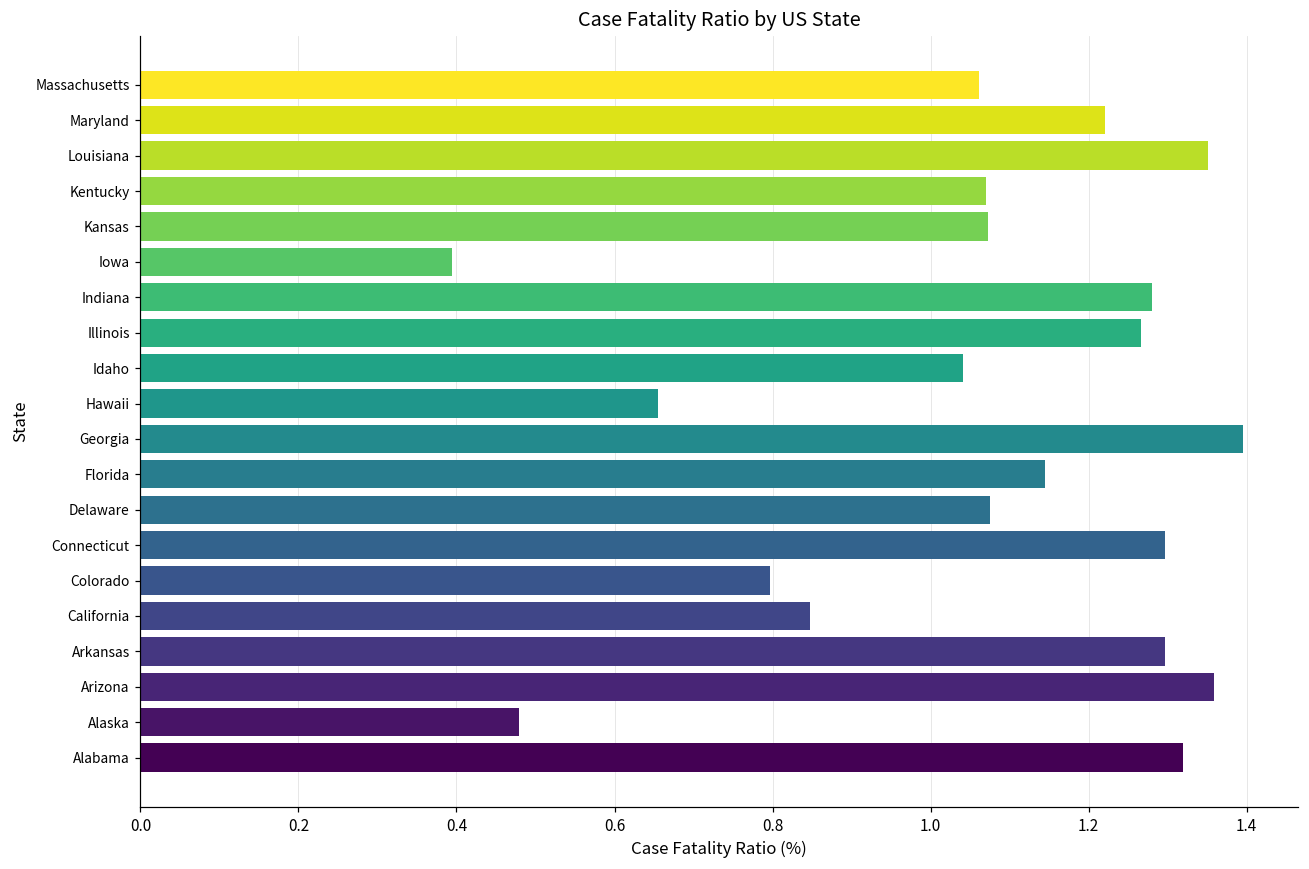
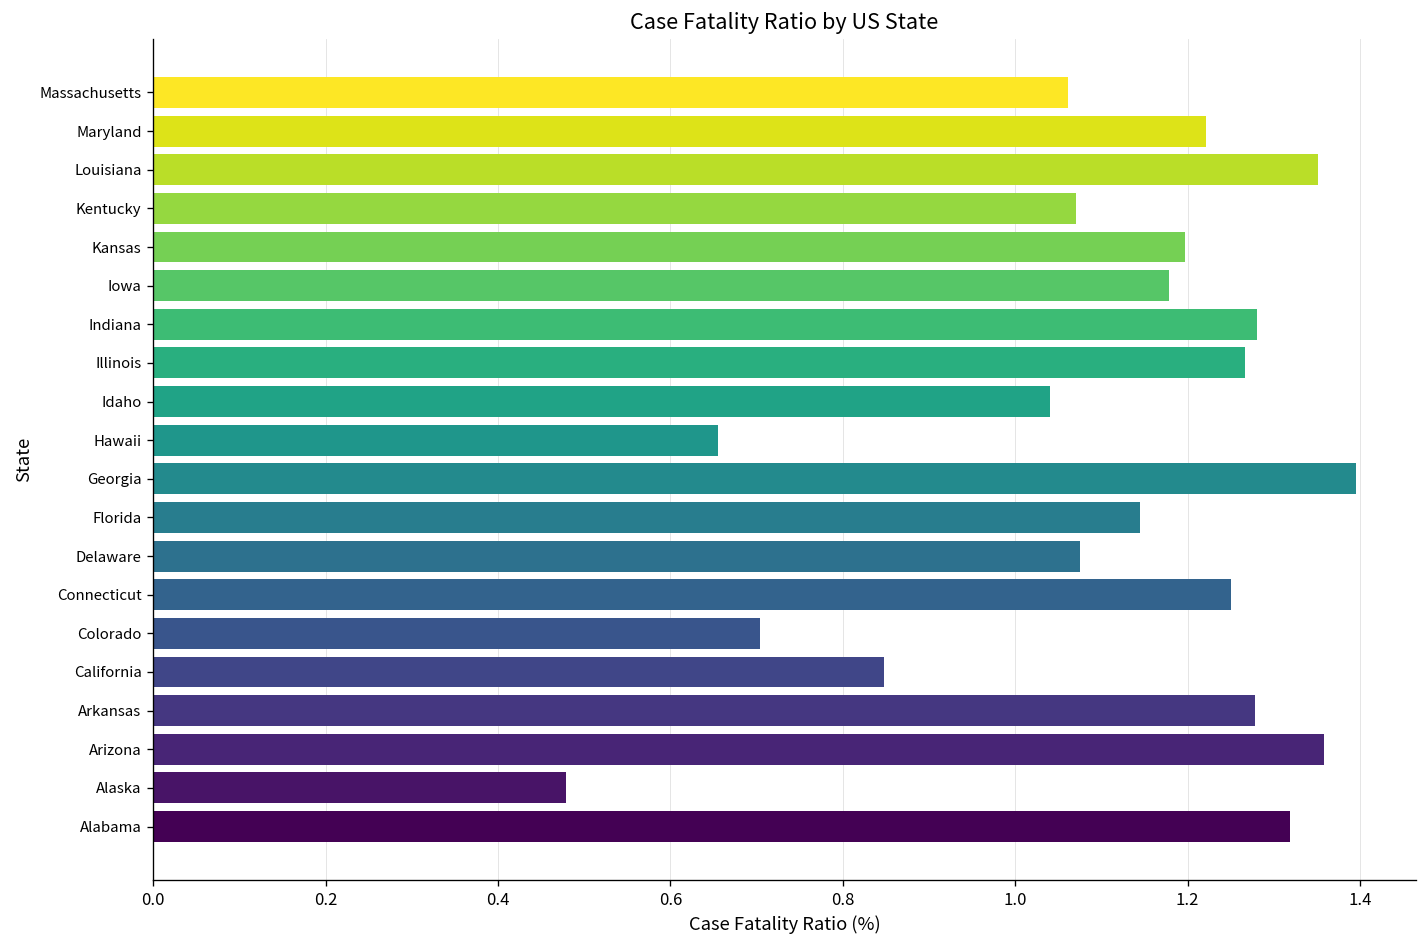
Kansas: 1.07 -> 1.20
Iowa: 0.39 -> 1.18
Connecticut: 1.30 -> 1.25
Colorado: 0.80 -> 0.70
Arkansas: 1.30 -> 1.28
